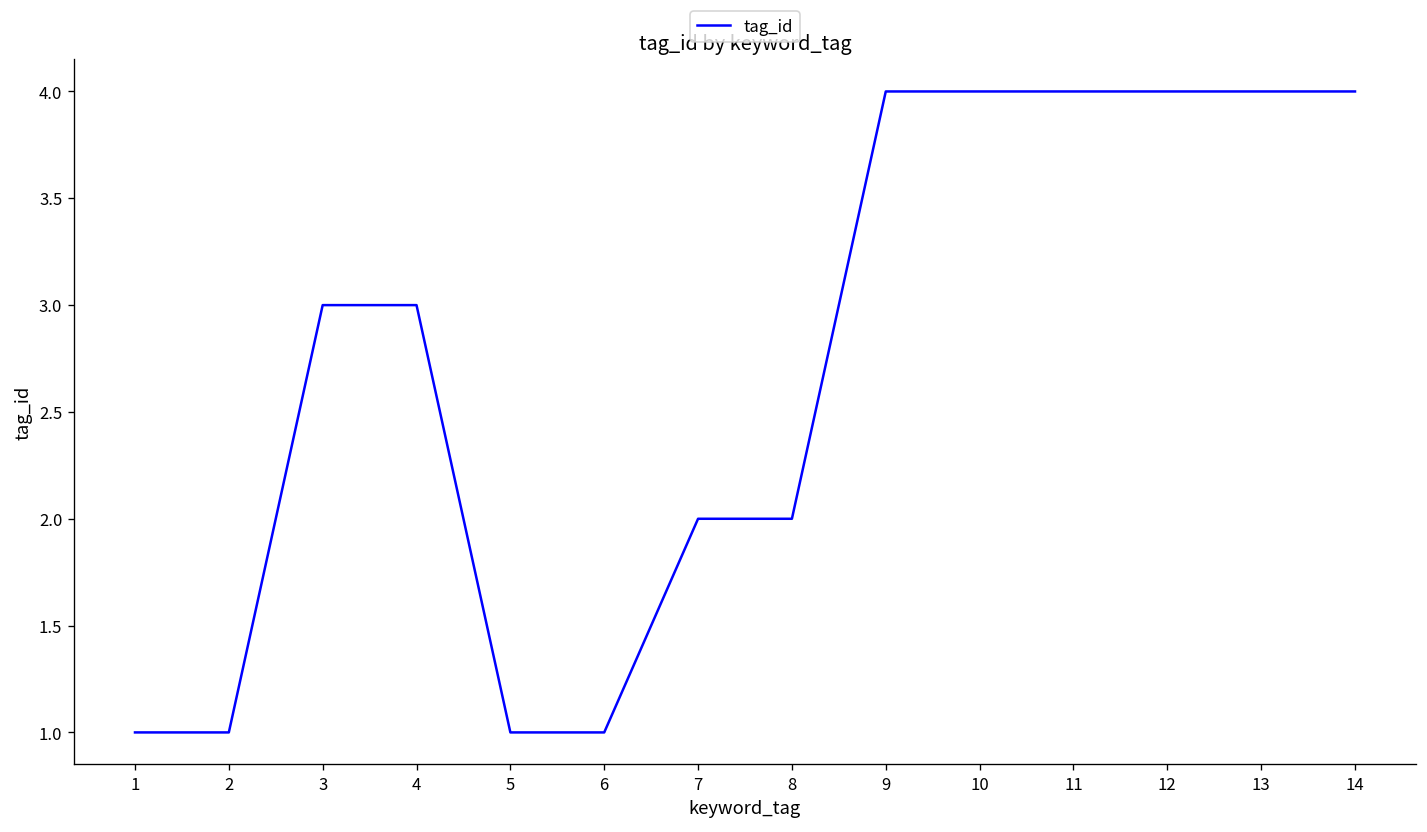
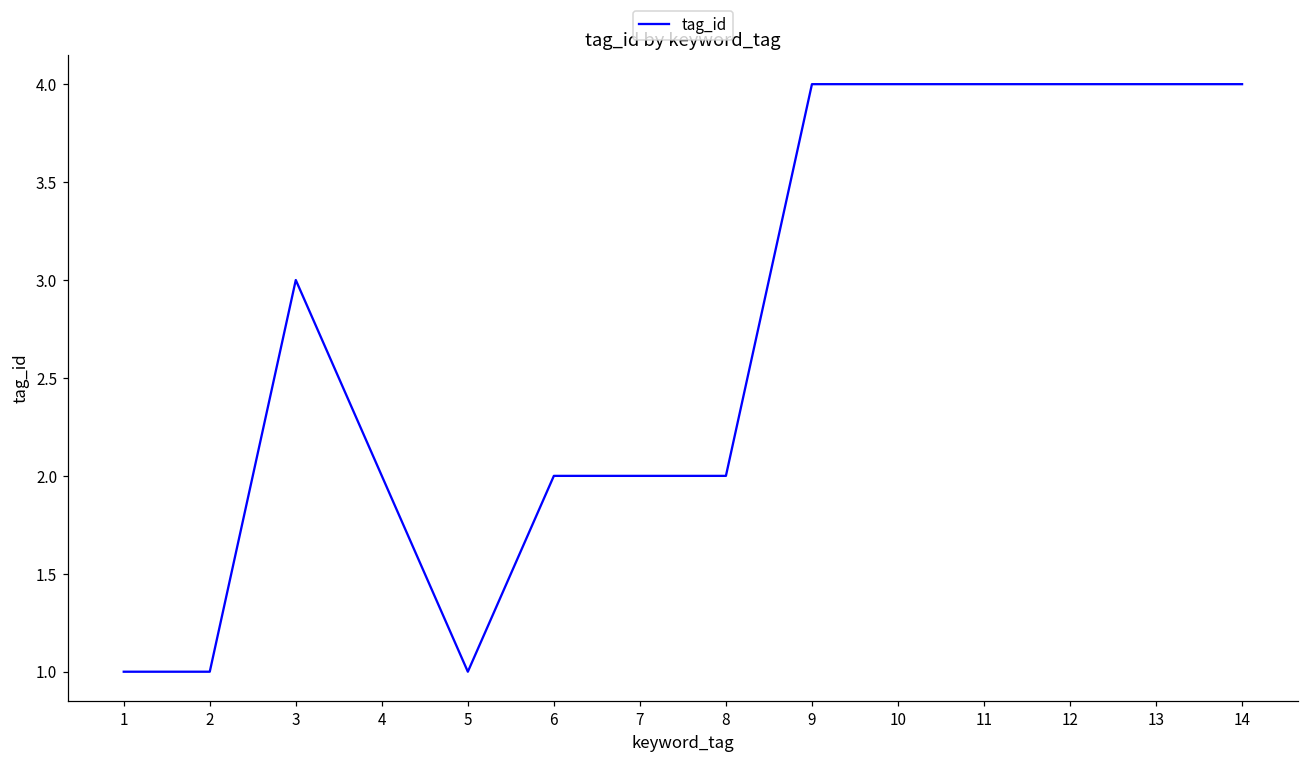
4: 3 -> 2
6: 1 -> 2
